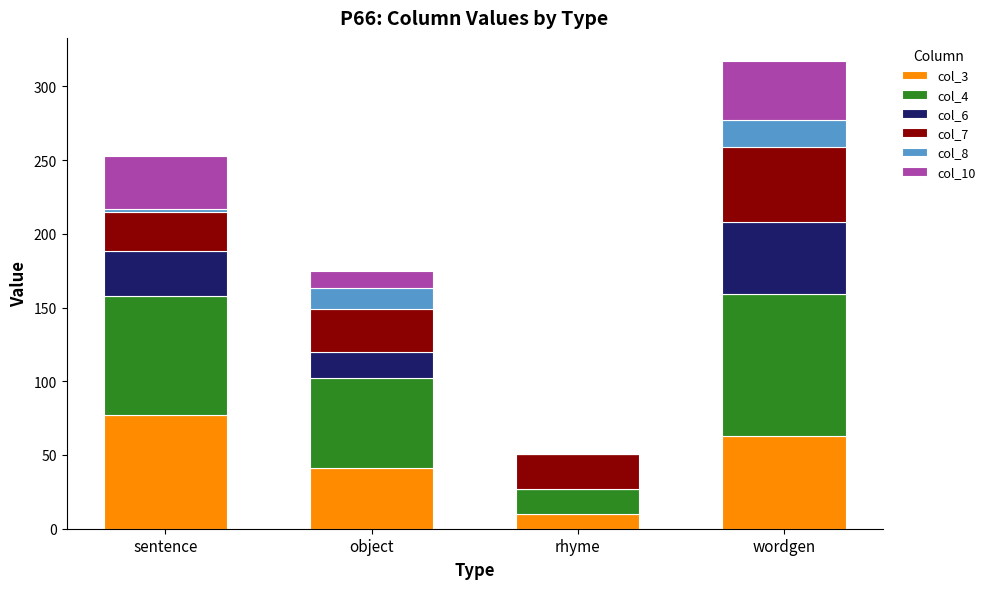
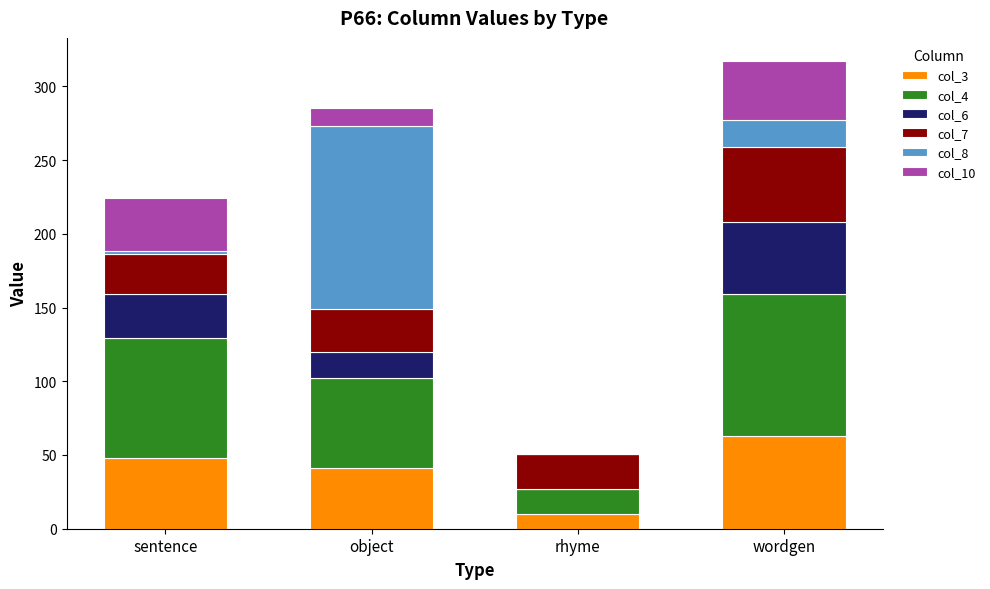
col_3, sentence: 77 -> 48
col_8, object: 14 -> 124
